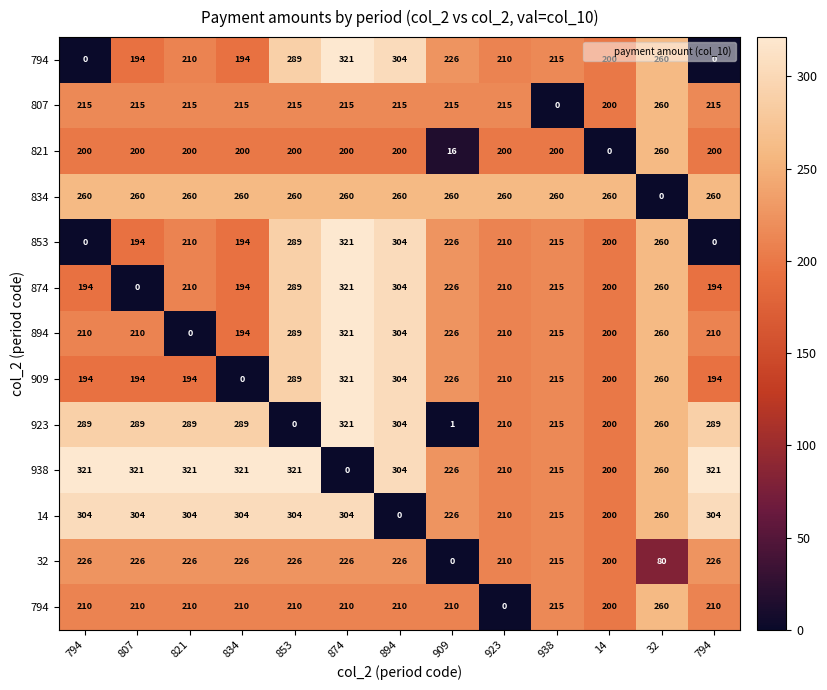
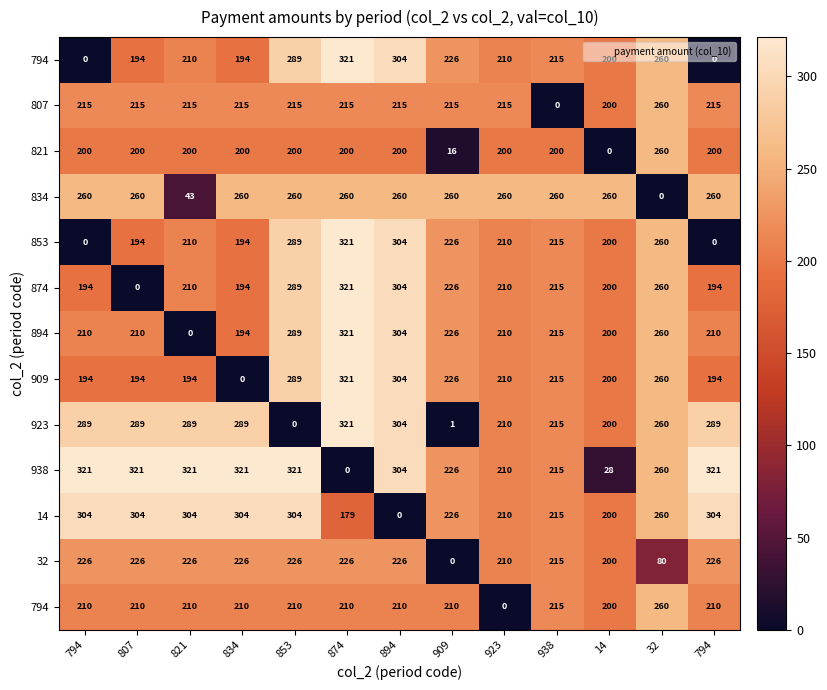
834, 821: 260 -> 43
938, 14: 200 -> 28
14, 874: 304 -> 179
